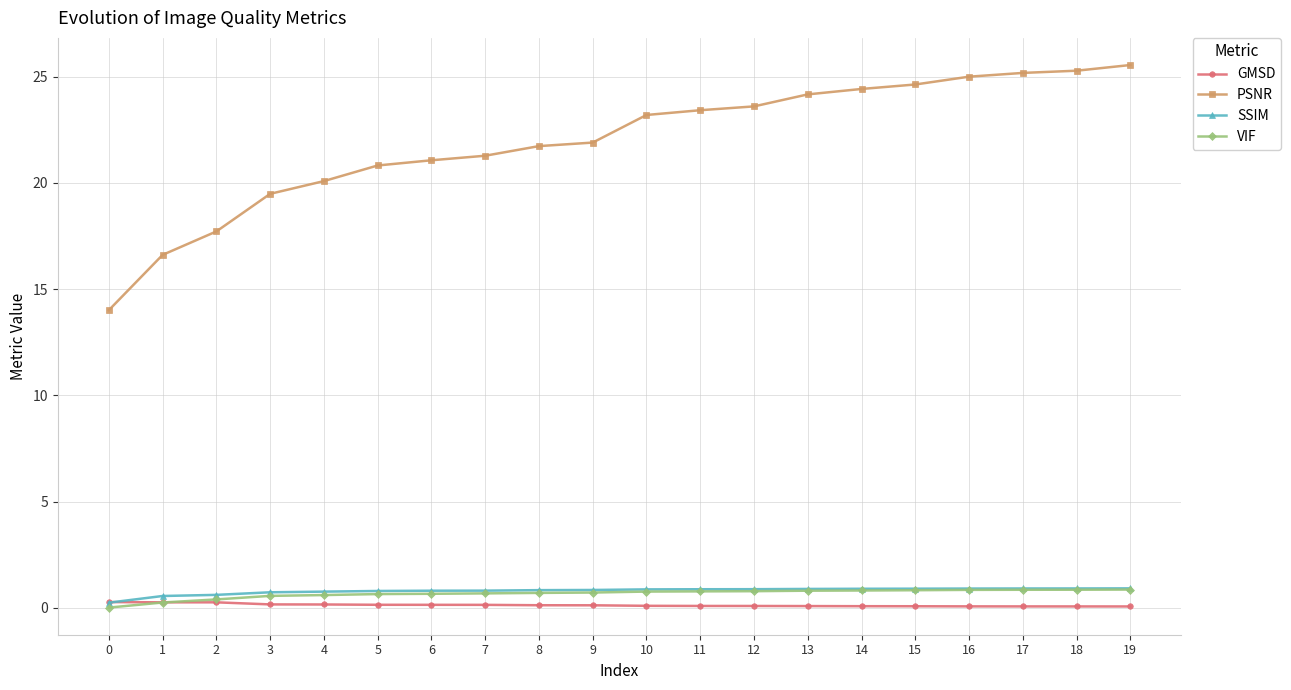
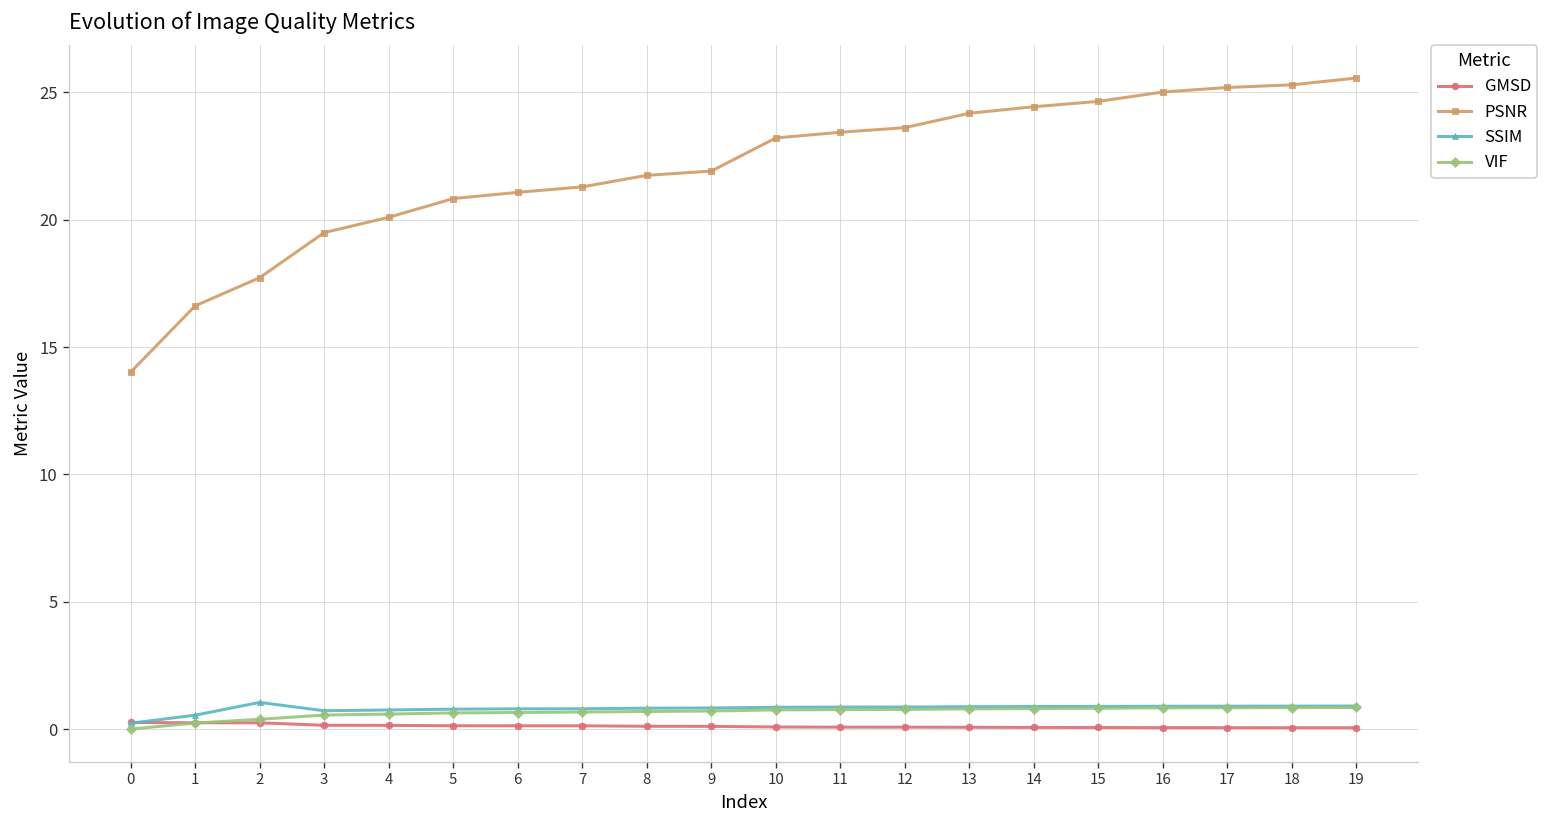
SSIM, 2: 0.6 -> 1.1
